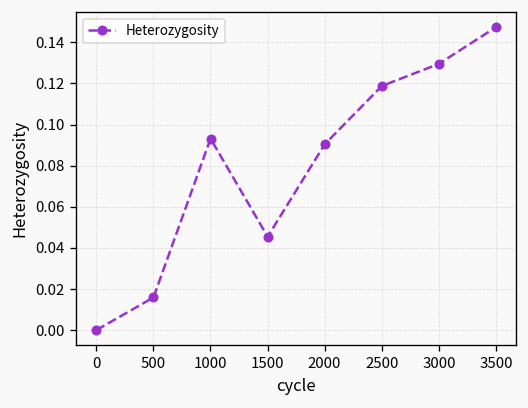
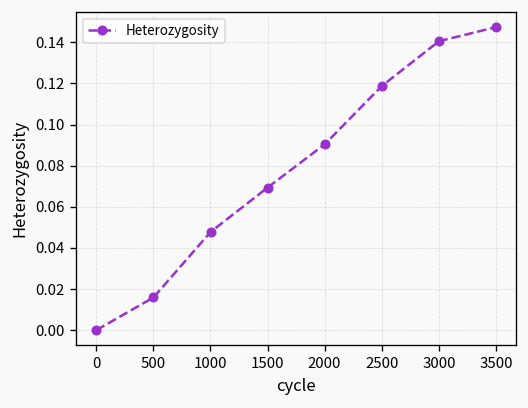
1000: 0.093 -> 0.048
1500: 0.045 -> 0.069
3000: 0.130 -> 0.141
